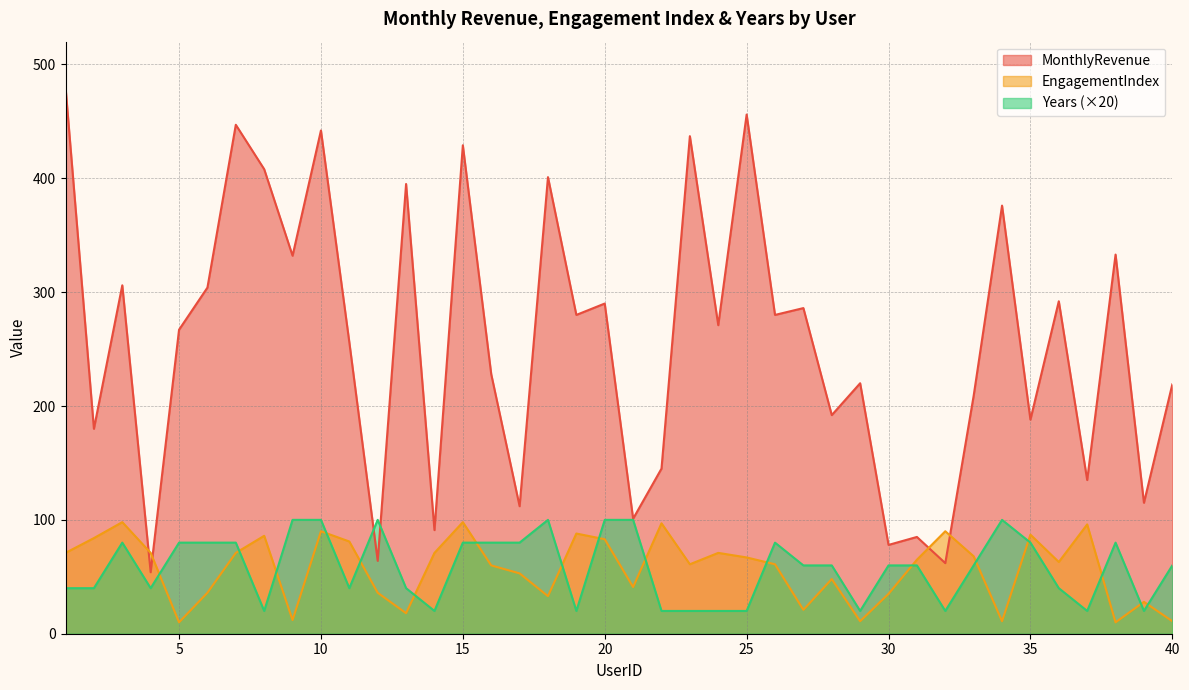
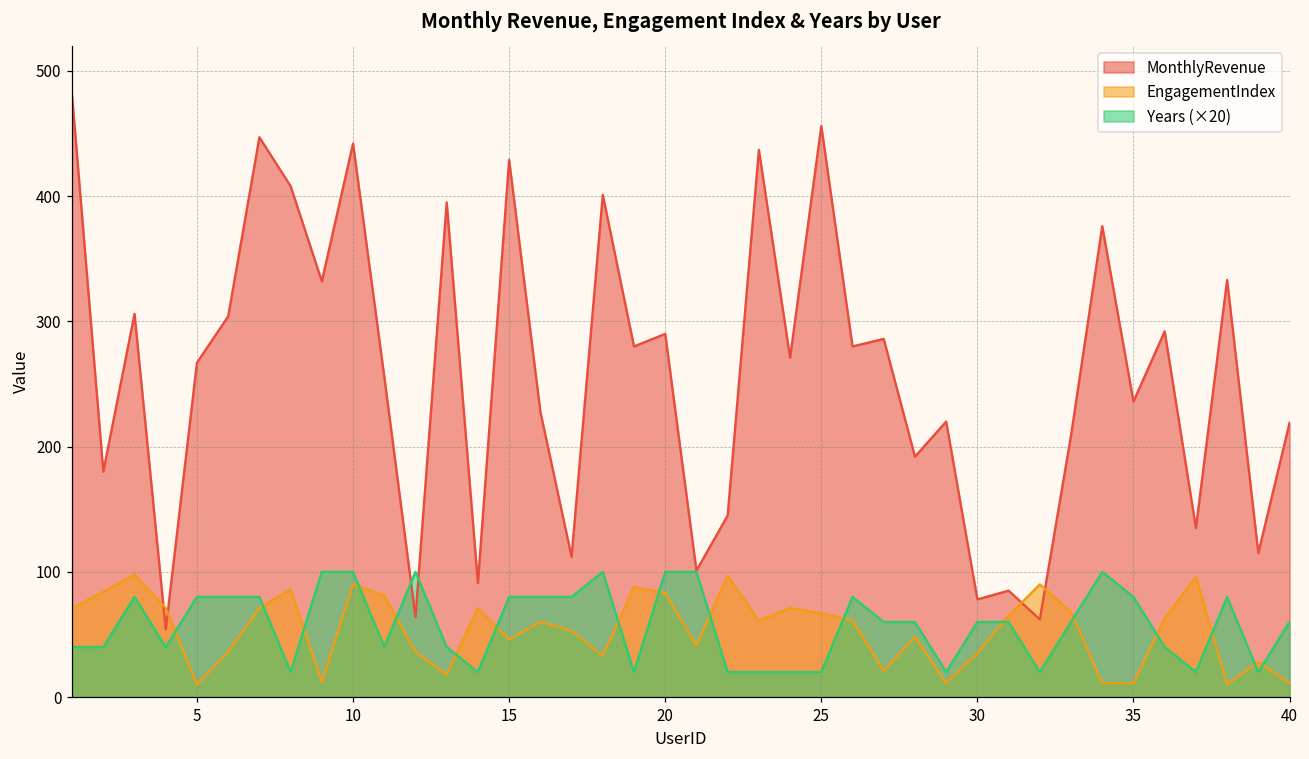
EngagementIndex, 15: 98 -> 46
MonthlyRevenue, 35: 188 -> 236
EngagementIndex, 35: 87 -> 11
